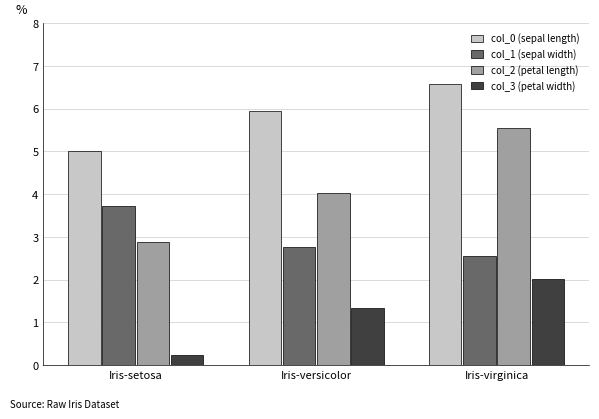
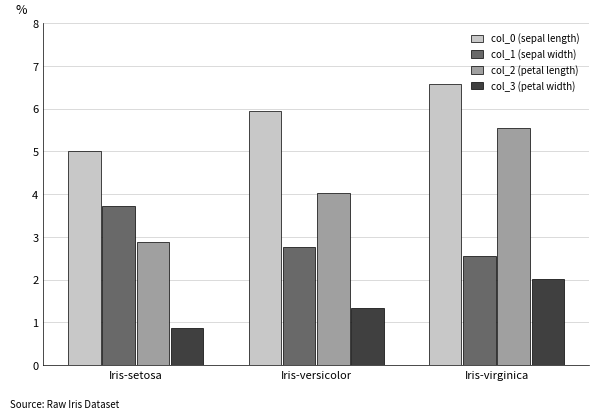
col_3 (petal width), Iris-setosa: 0.2 -> 0.9
